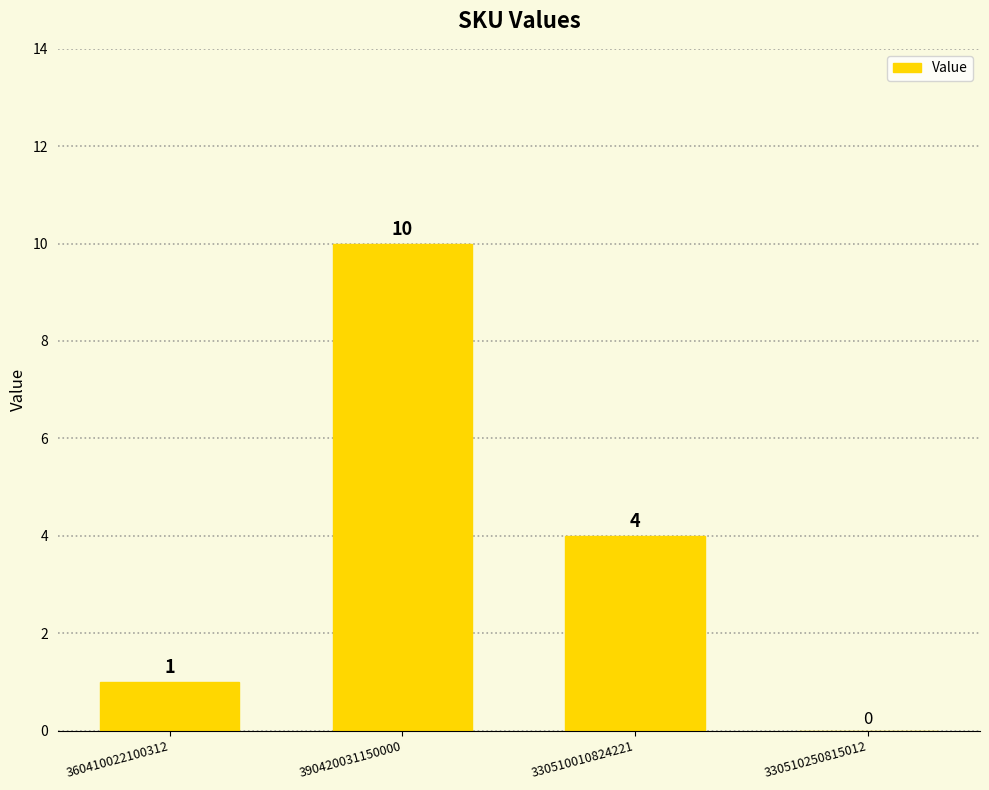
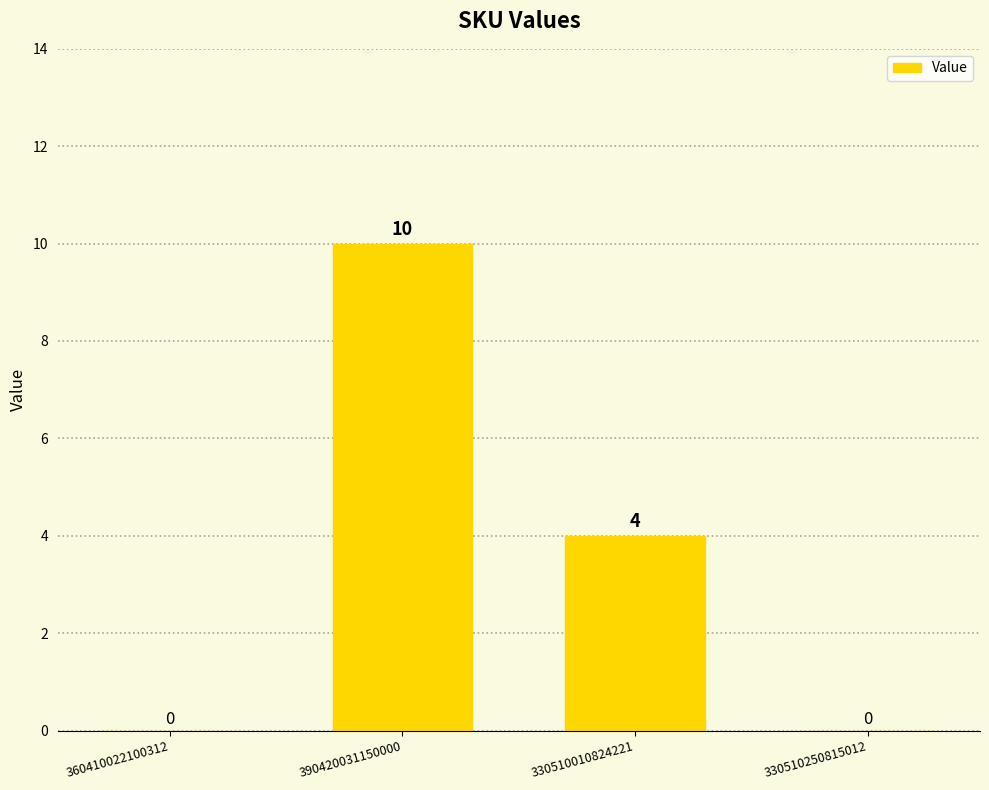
360410022100312: 1 -> 0
